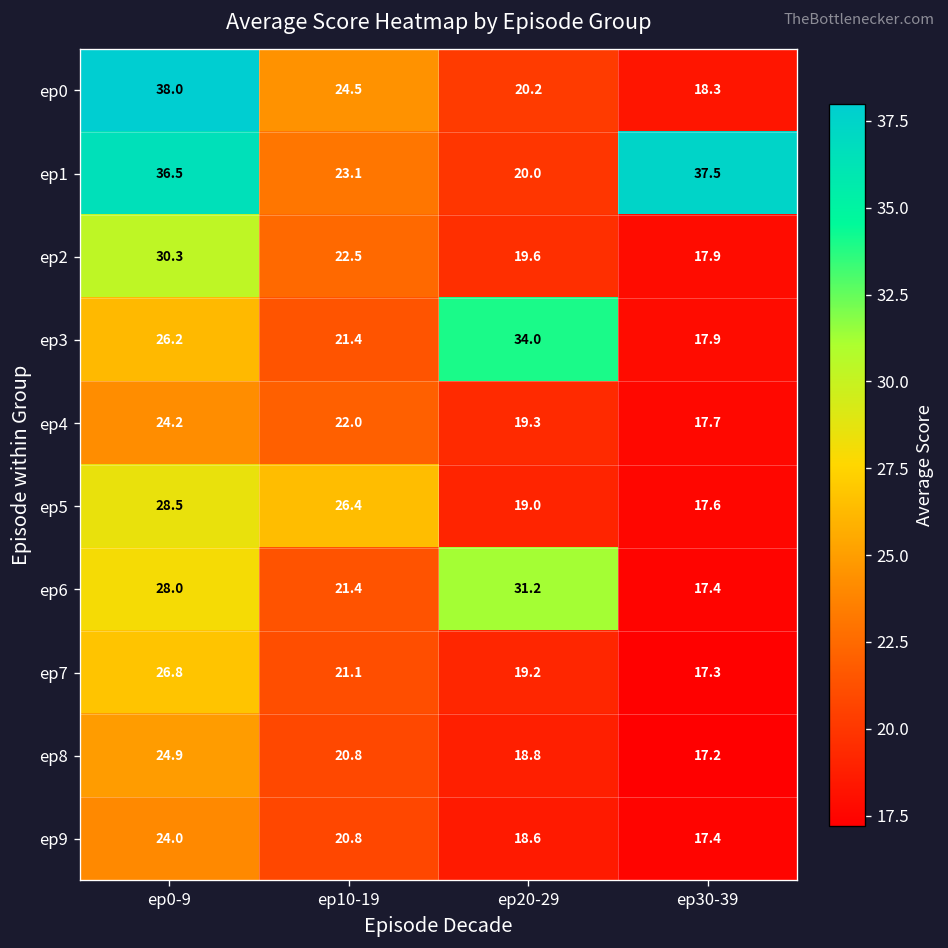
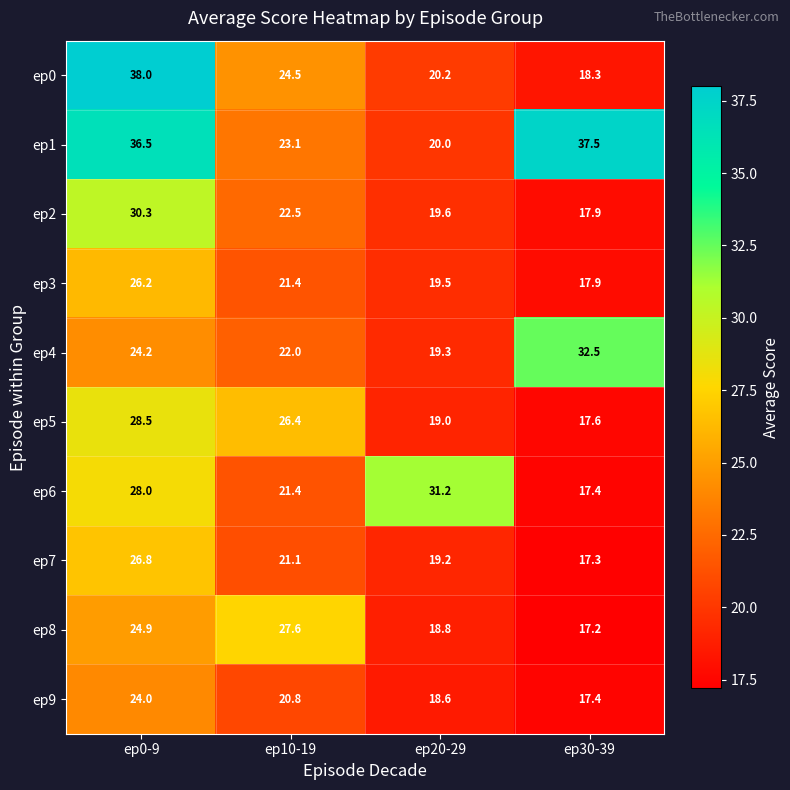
ep3, ep20-29: 34.0 -> 19.5
ep4, ep30-39: 17.7 -> 32.5
ep8, ep10-19: 20.8 -> 27.6
